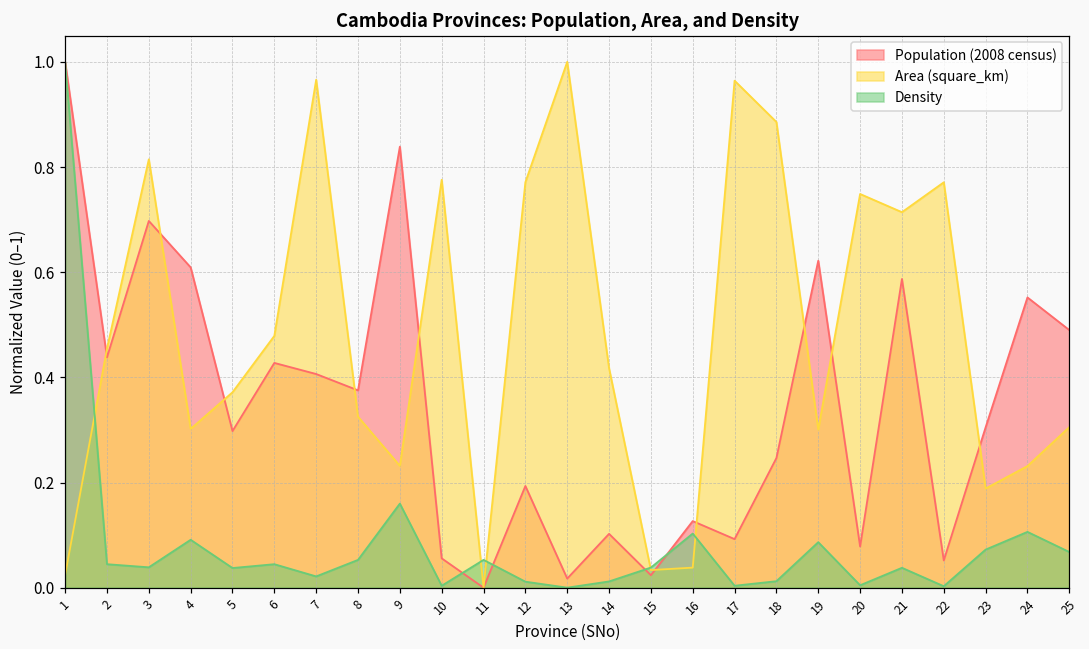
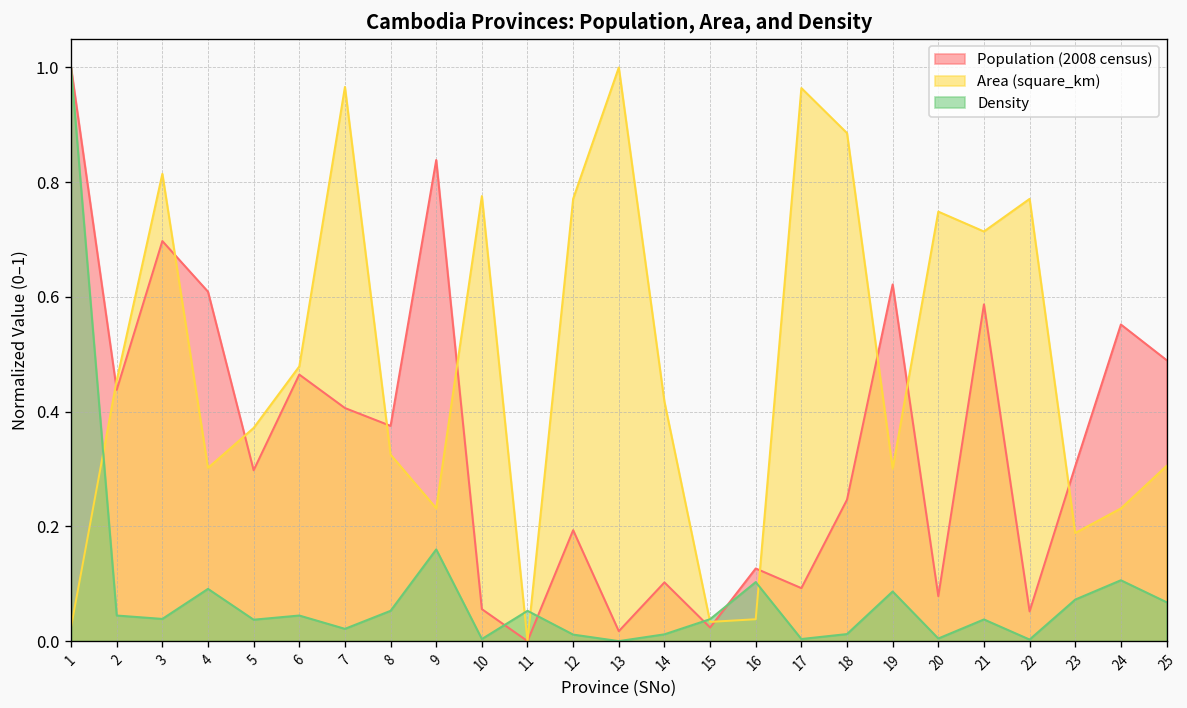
Population (2008 census), 6: 0.43 -> 0.46
